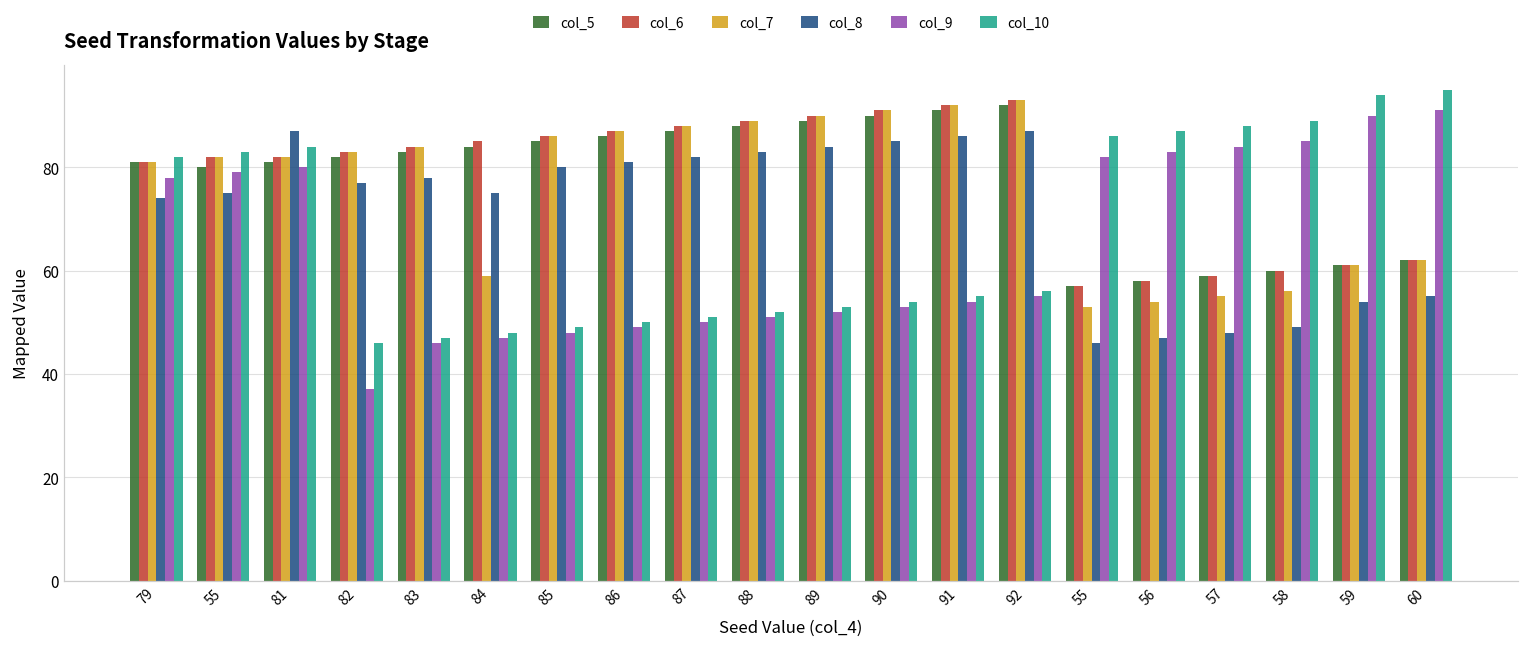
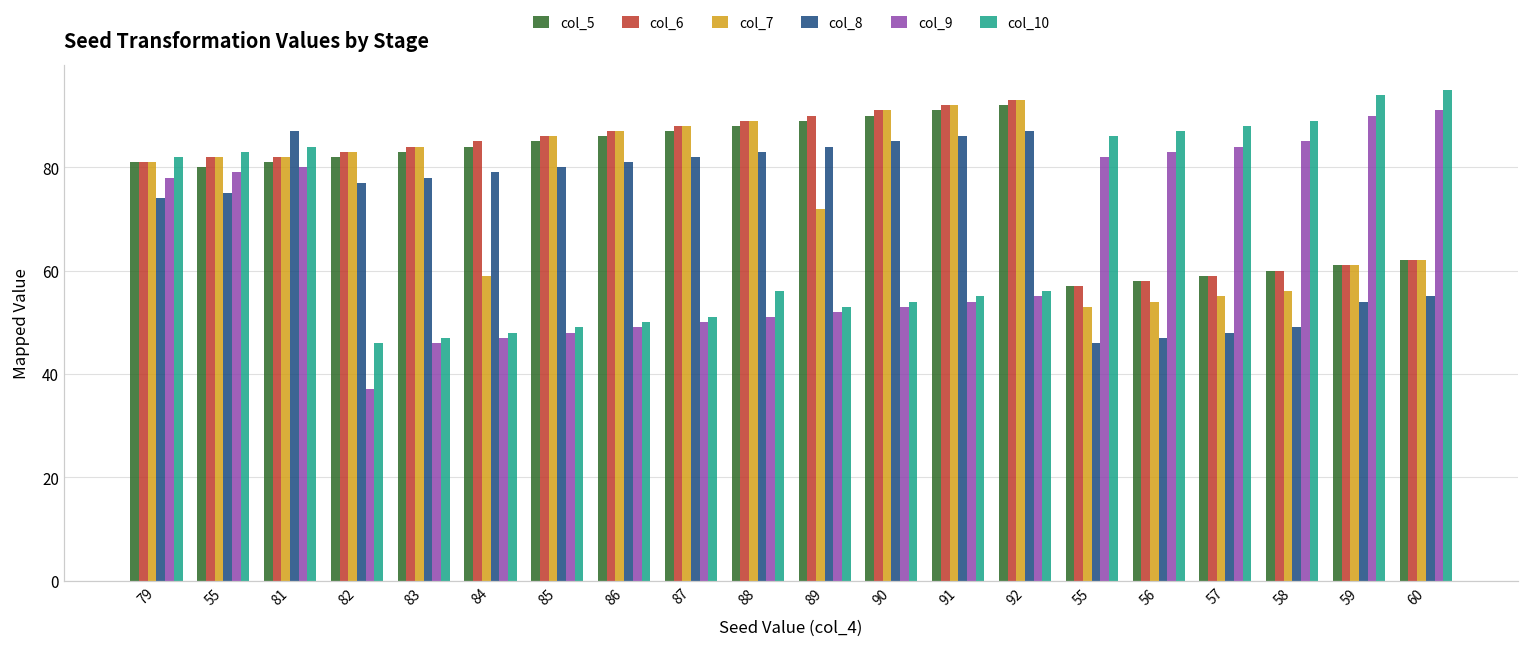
col_8, 84: 75 -> 79
col_10, 88: 52 -> 56
col_7, 89: 90 -> 72
